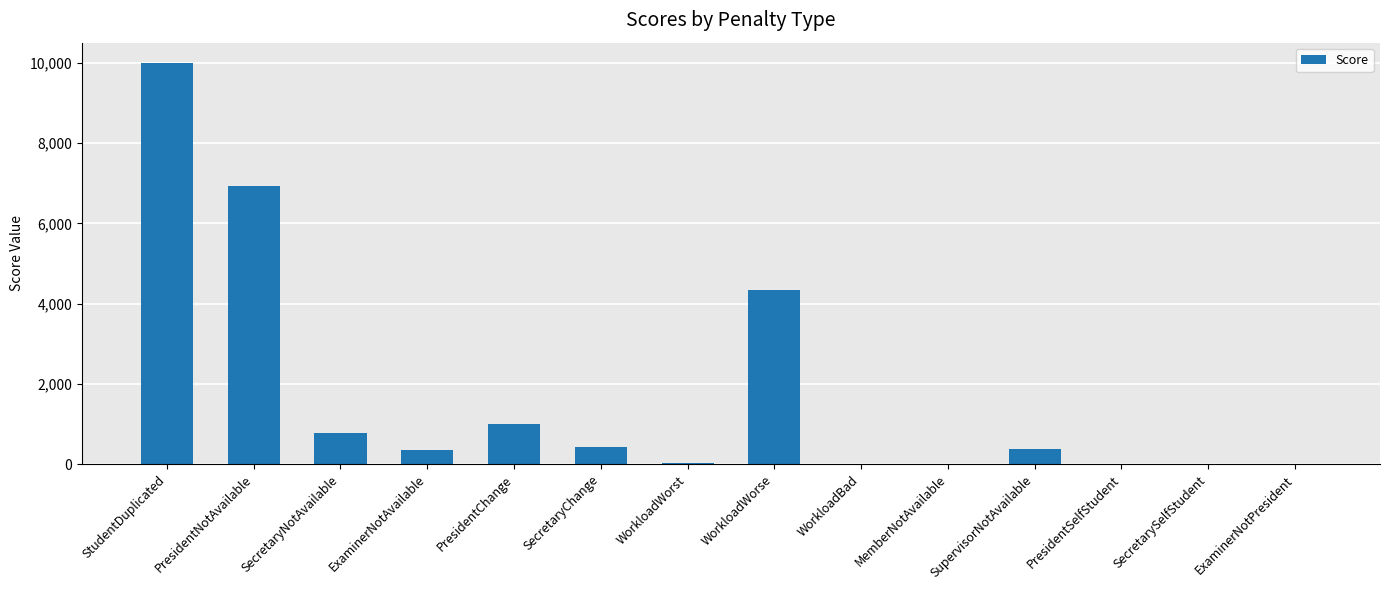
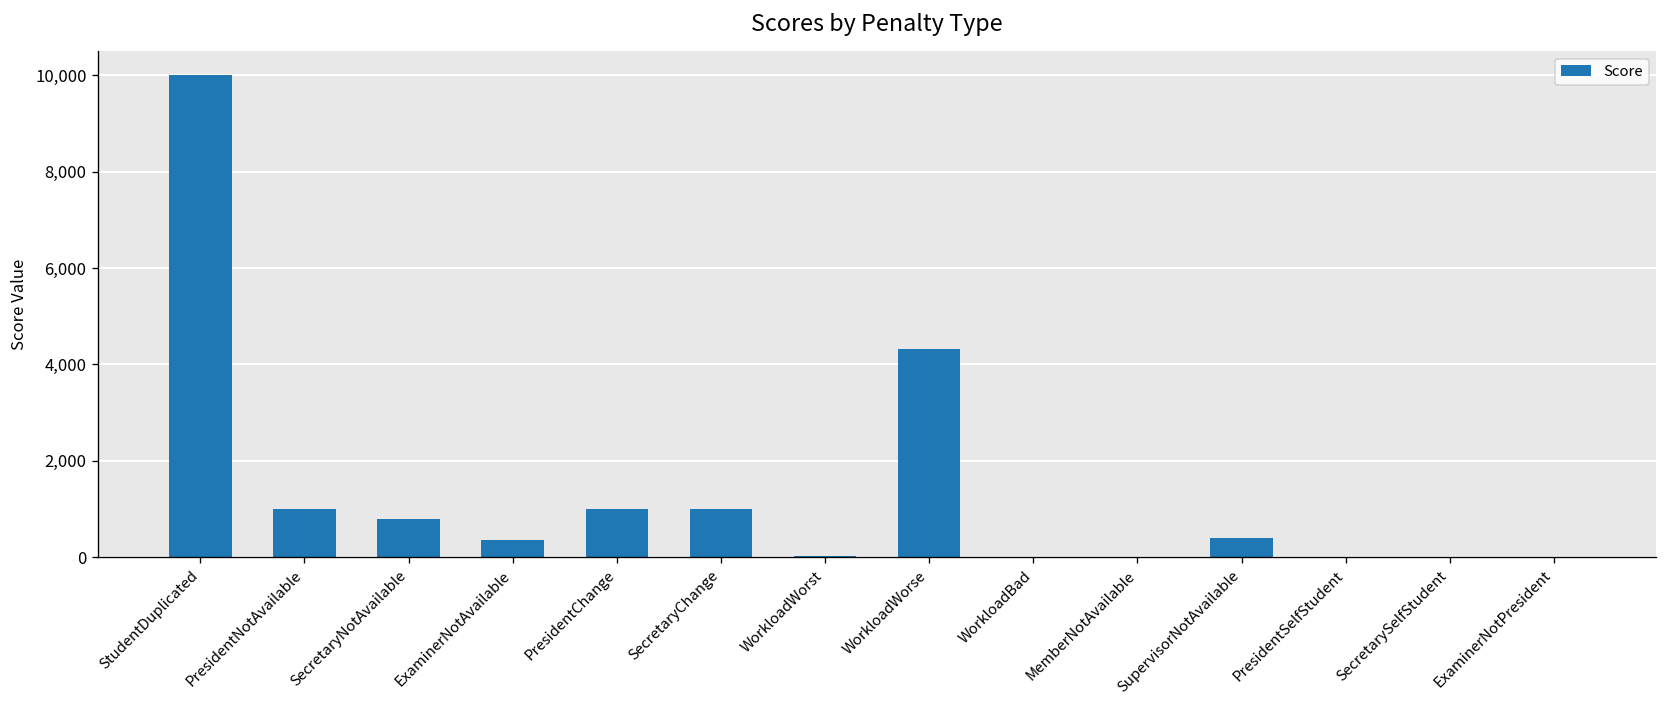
PresidentNotAvailable: 6,900 -> 1,000
SecretaryChange: 400 -> 1,000
